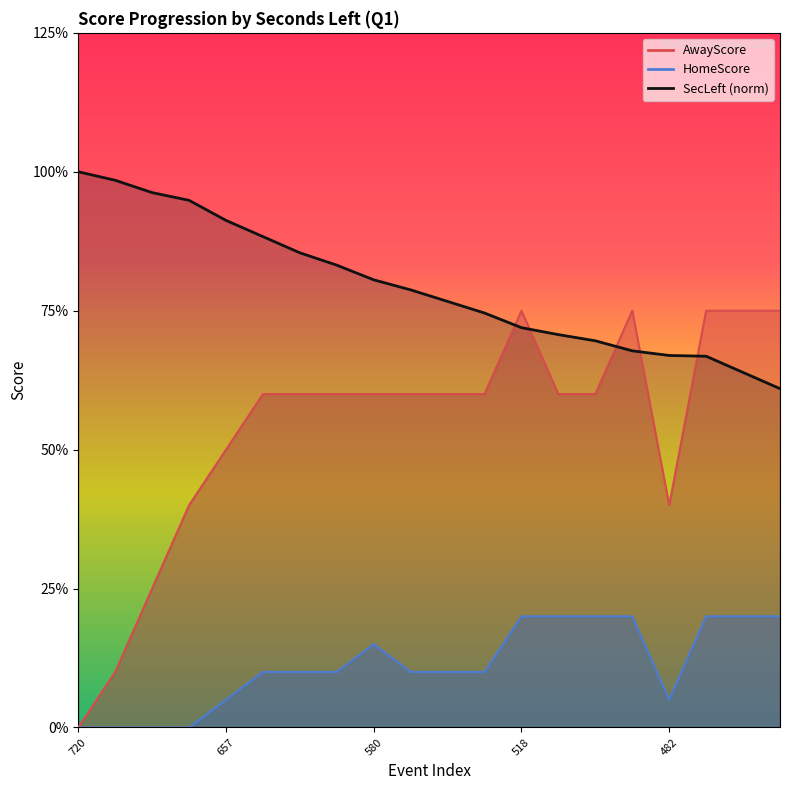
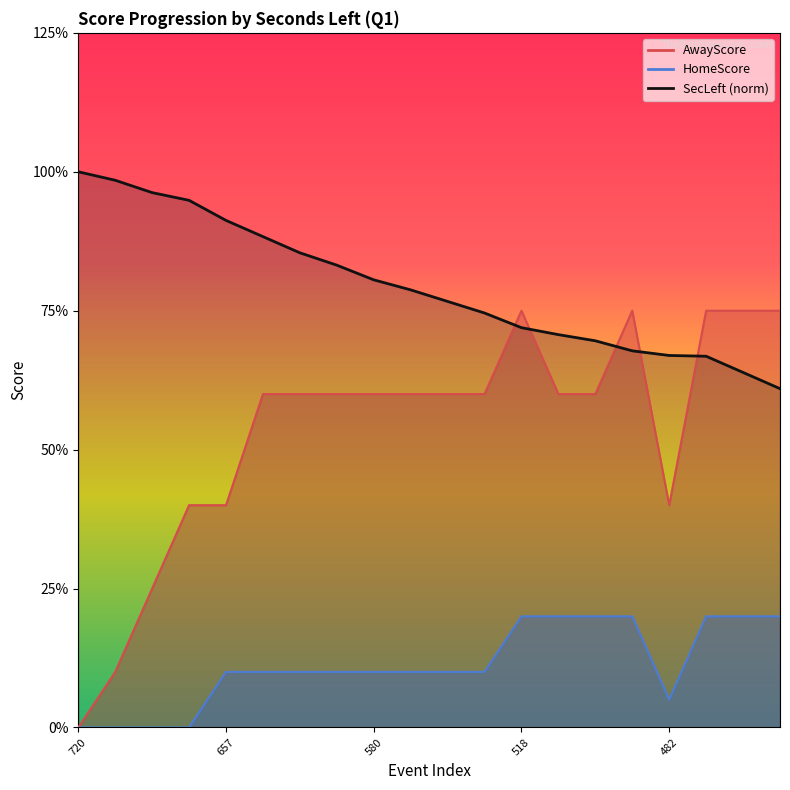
AwayScore, 657: 50% -> 40%
HomeScore, 657: 5% -> 10%
HomeScore, 580: 15% -> 10%
